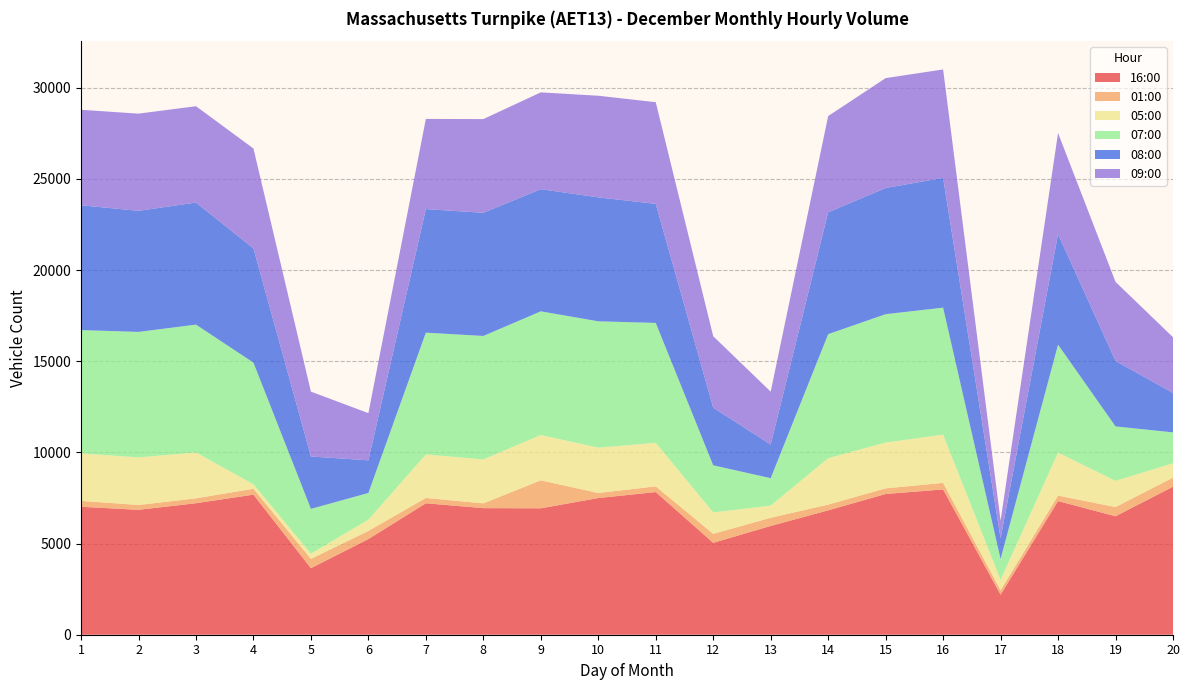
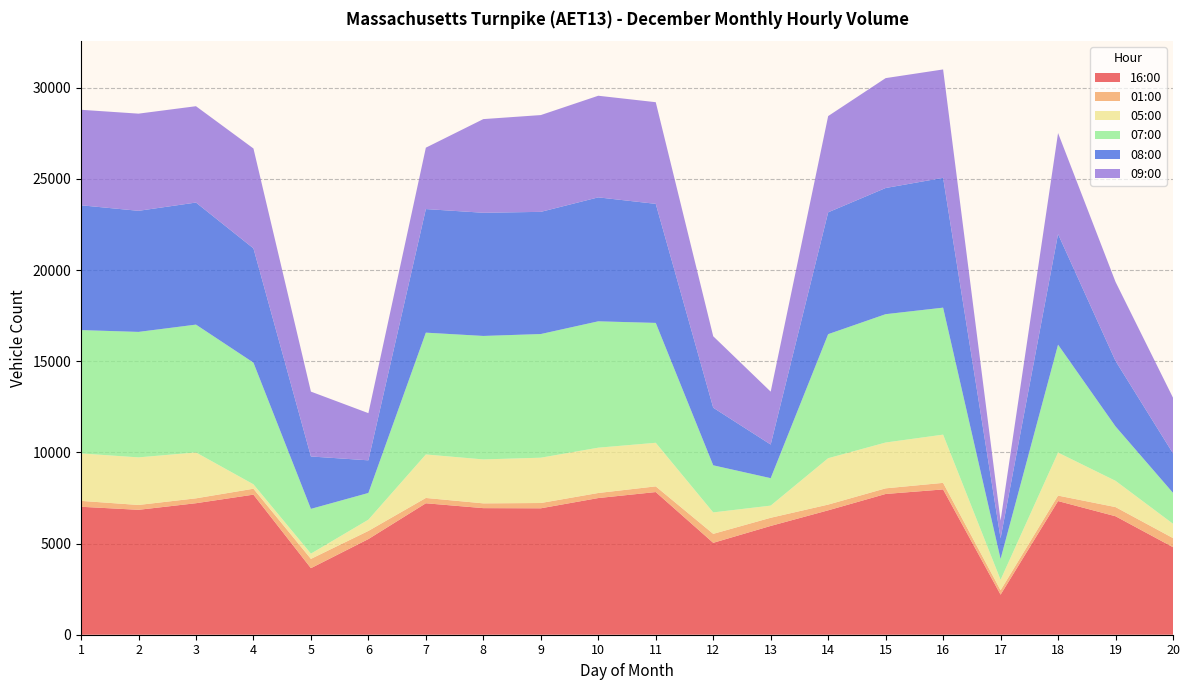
09:00, 7: 4900 -> 3400
01:00, 9: 1500 -> 300
16:00, 20: 8100 -> 4800
